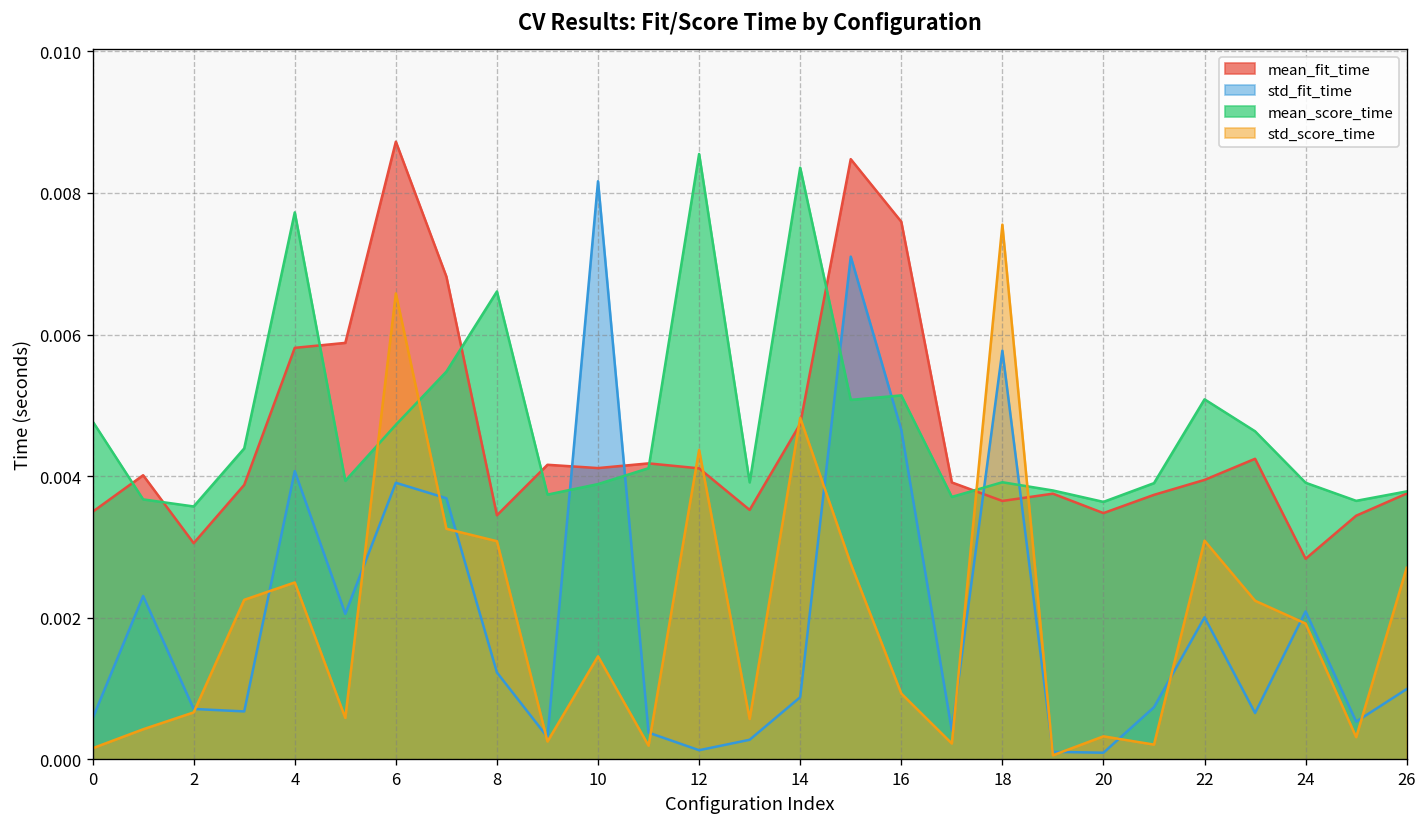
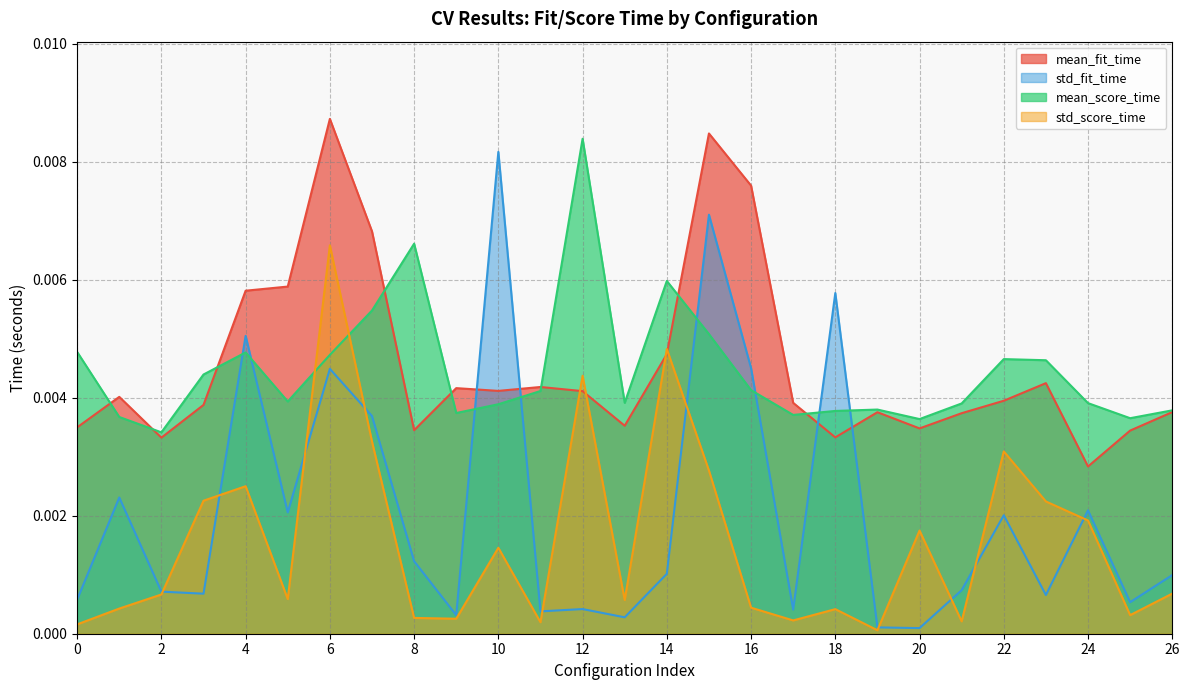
mean_fit_time, 2: 0.0031 -> 0.0033
mean_score_time, 2: 0.0036 -> 0.0034
std_fit_time, 4: 0.0041 -> 0.0050
mean_score_time, 4: 0.0077 -> 0.0048
std_fit_time, 6: 0.0039 -> 0.0045
std_score_time, 8: 0.0031 -> 0.0003
std_fit_time, 12: 0.0001 -> 0.0004
mean_score_time, 12: 0.0086 -> 0.0084
std_fit_time, 14: 0.0009 -> 0.0010
mean_score_time, 14: 0.0084 -> 0.0060
std_fit_time, 16: 0.0047 -> 0.0045
mean_score_time, 16: 0.0051 -> 0.0041
std_score_time, 16: 0.0009 -> 0.0004
mean_fit_time, 18: 0.0037 -> 0.0033
mean_score_time, 18: 0.0039 -> 0.0038
std_score_time, 18: 0.0076 -> 0.0004
std_score_time, 20: 0.0003 -> 0.0017
mean_score_time, 22: 0.0051 -> 0.0047
std_score_time, 26: 0.0027 -> 0.0007
